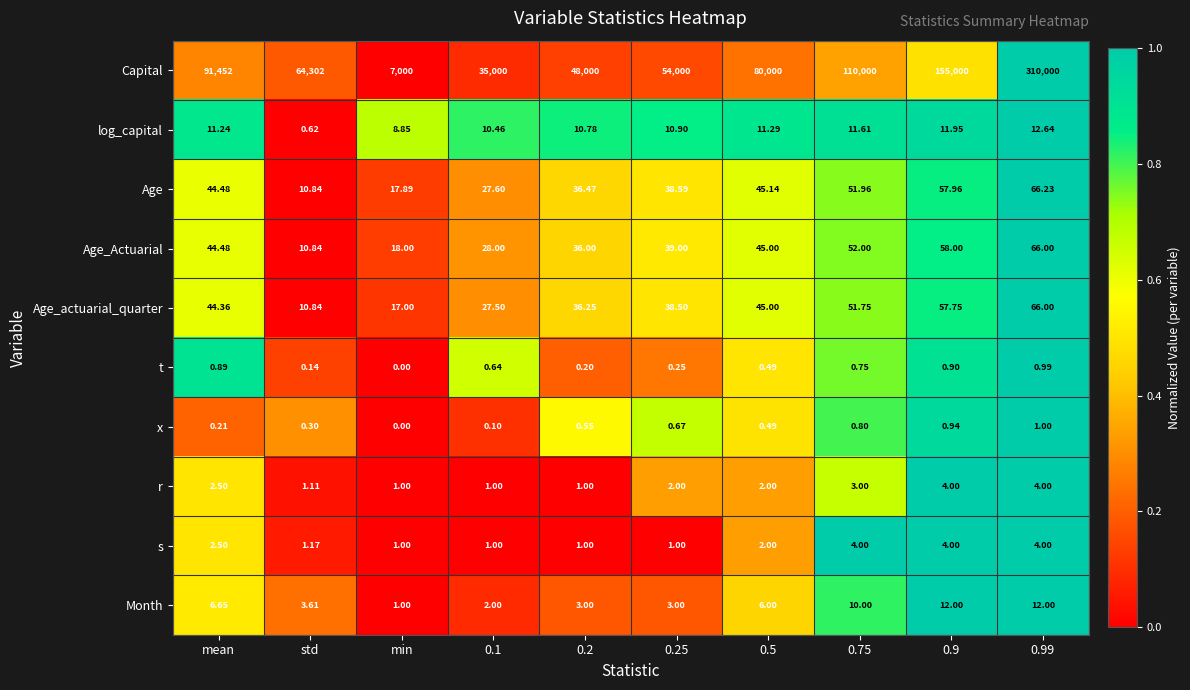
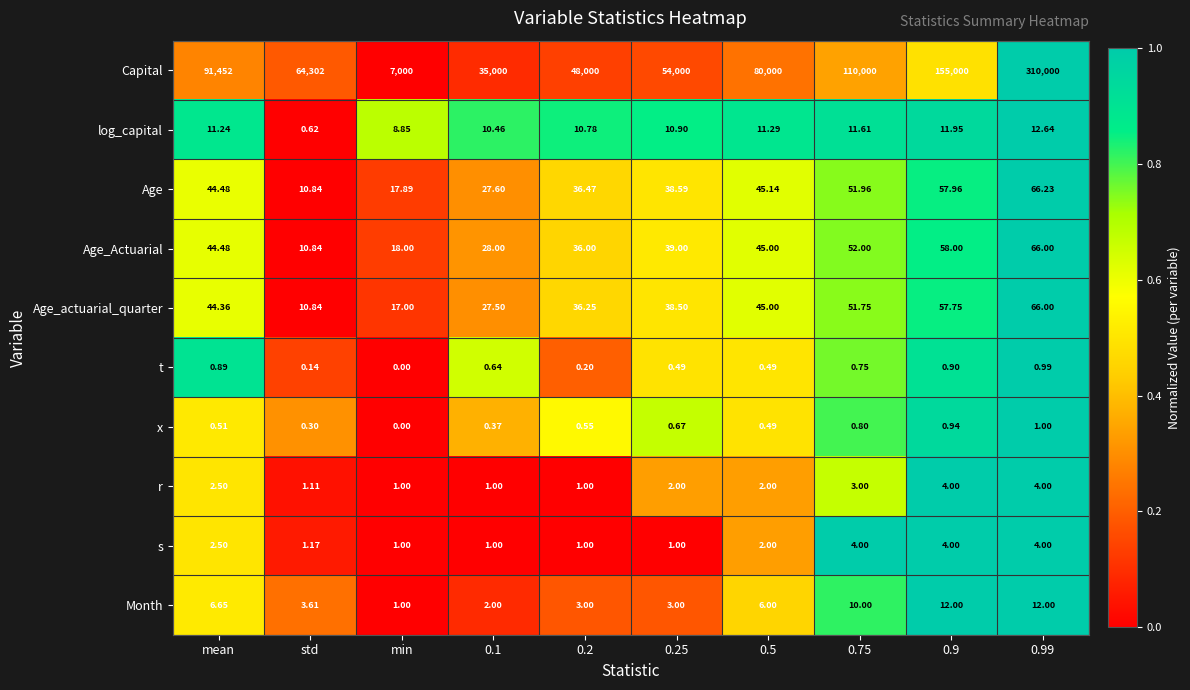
t, 0.25: 0.25 -> 0.49
x, mean: 0.21 -> 0.51
x, 0.1: 0.10 -> 0.37
